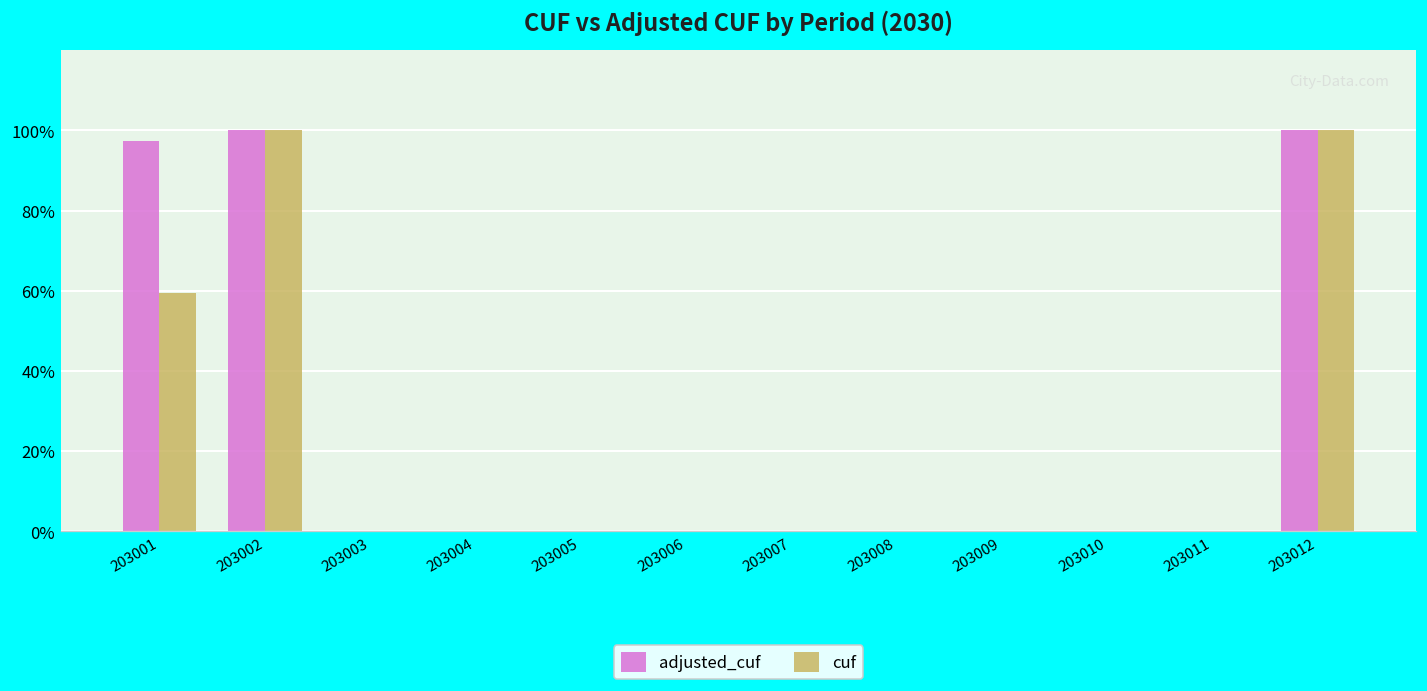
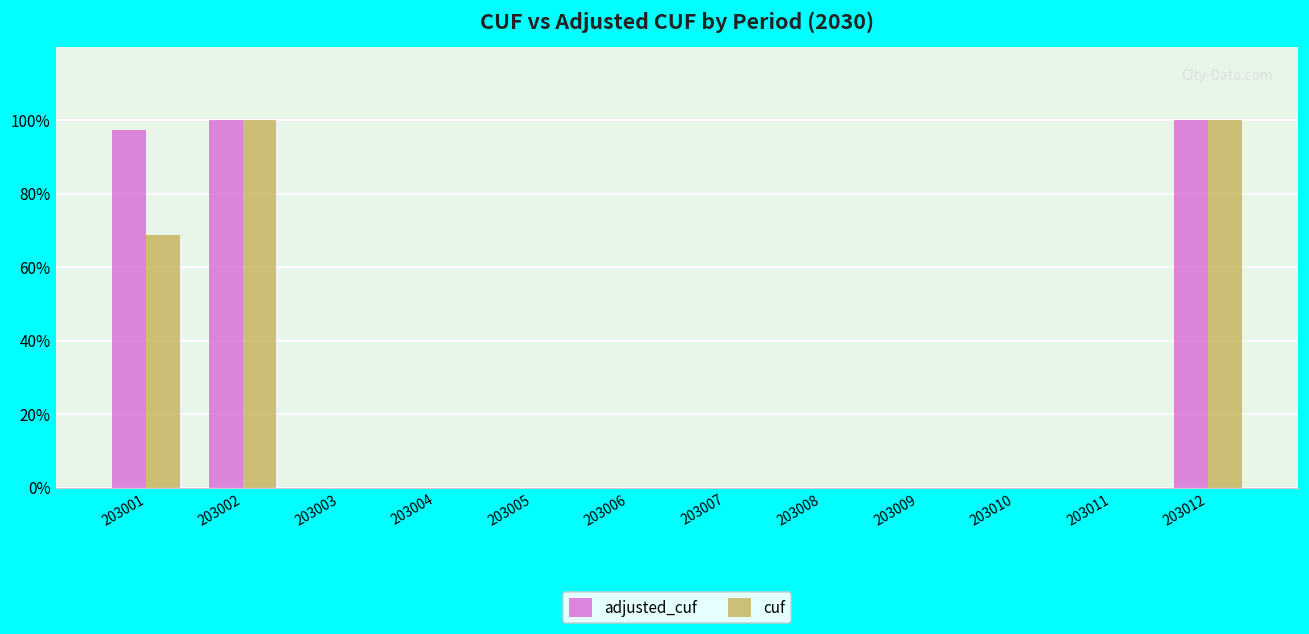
cuf, 203001: 59% -> 69%
